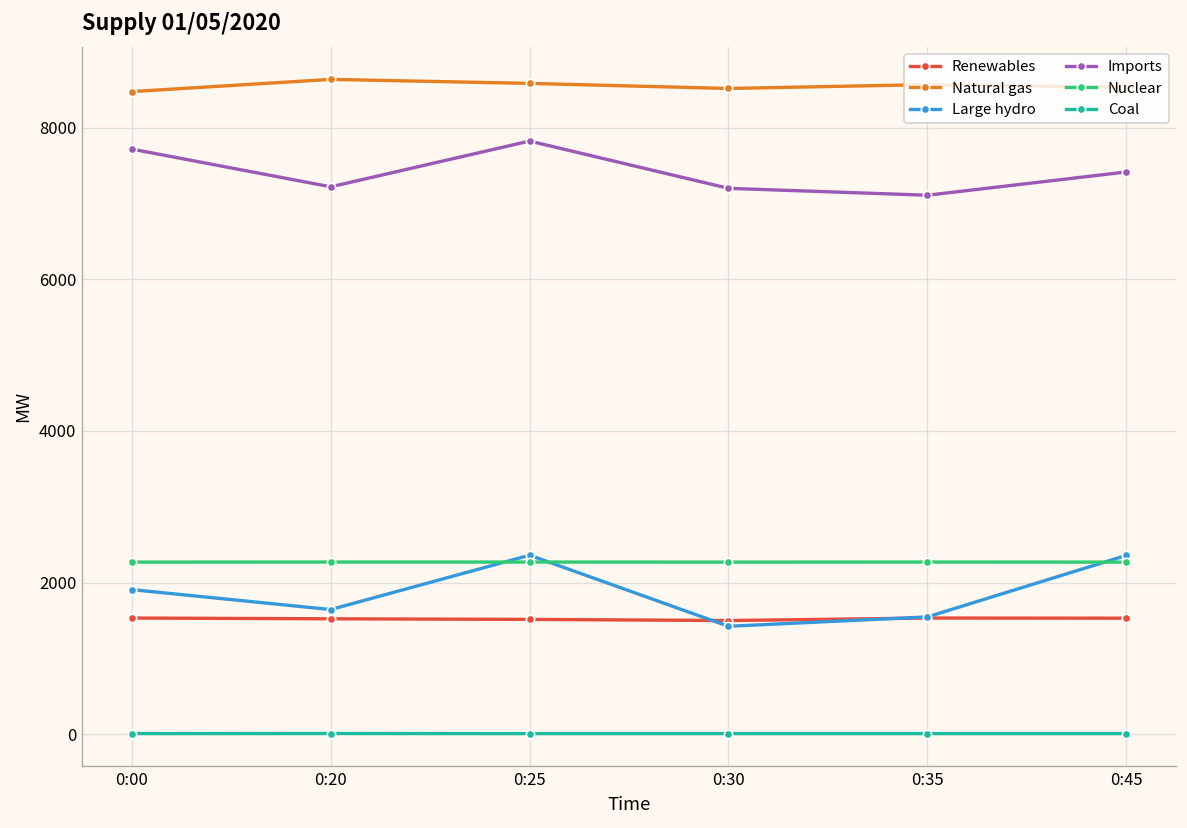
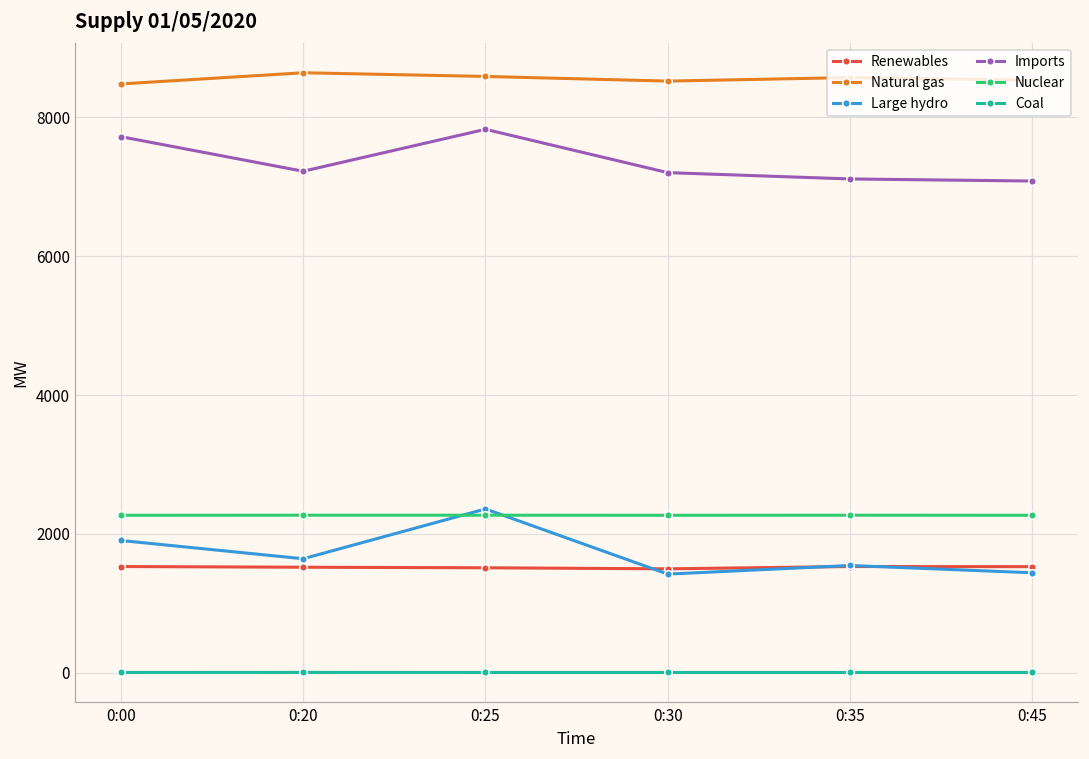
Large hydro, 0:45: 2400 -> 1400
Imports, 0:45: 7400 -> 7100
